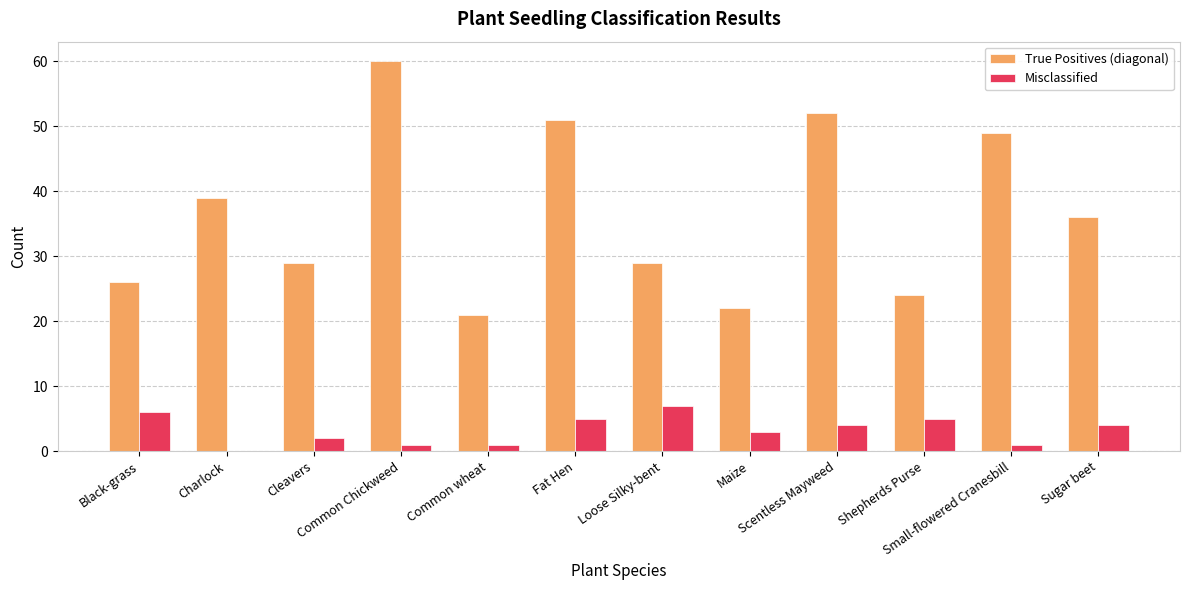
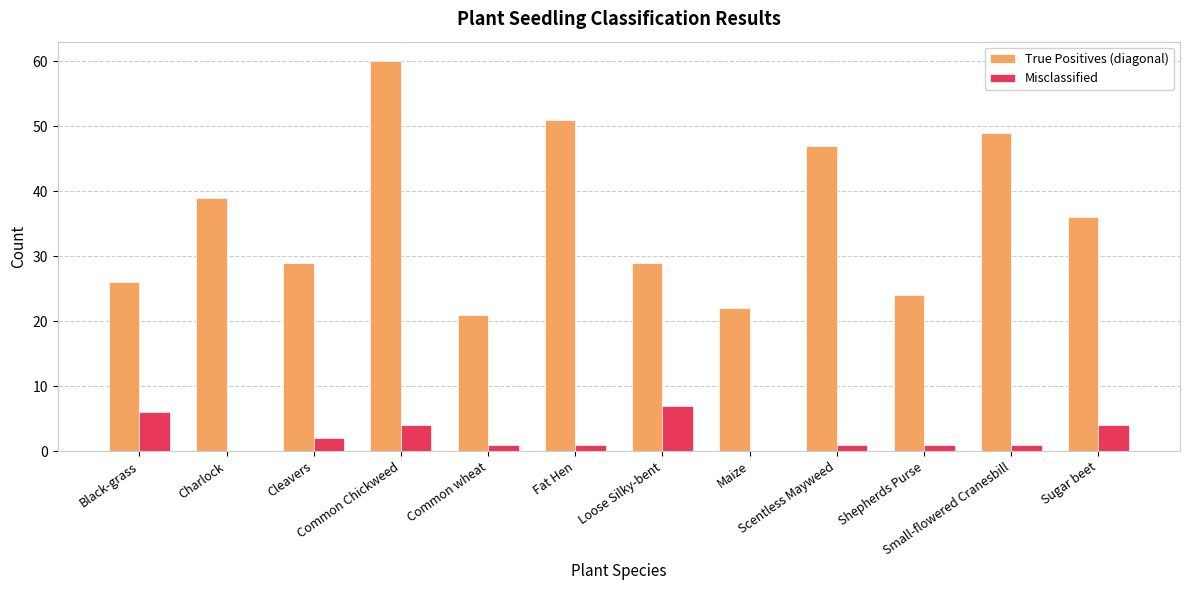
Misclassified, Common Chickweed: 1 -> 4
Misclassified, Fat Hen: 5 -> 1
Misclassified, Maize: 3 -> 0
True Positives (diagonal), Scentless Mayweed: 52 -> 47
Misclassified, Scentless Mayweed: 4 -> 1
Misclassified, Shepherds Purse: 5 -> 1
